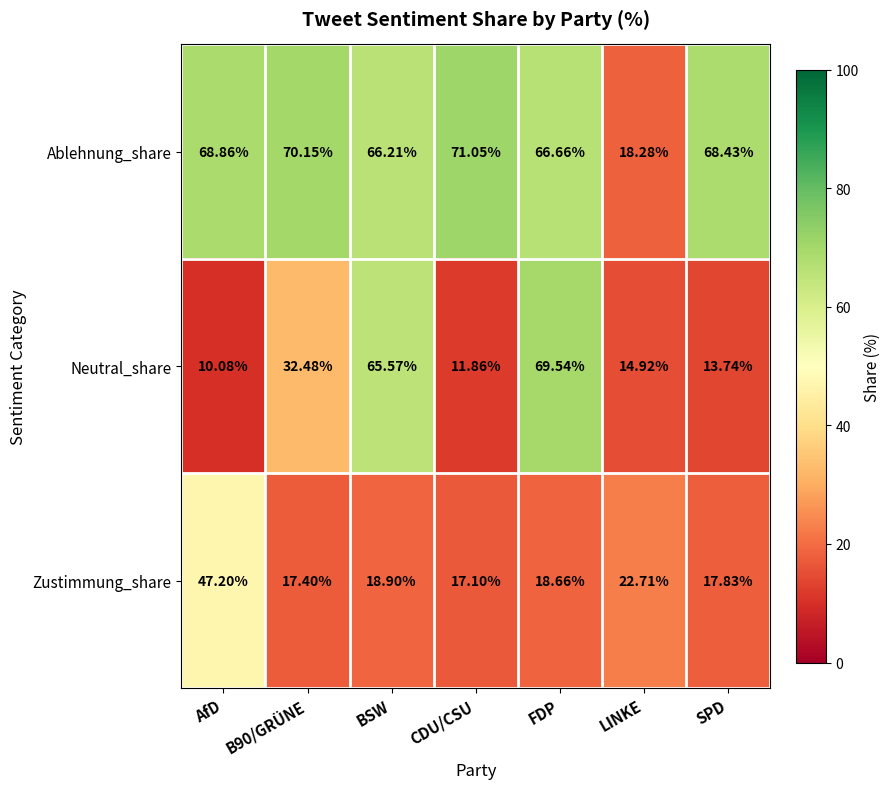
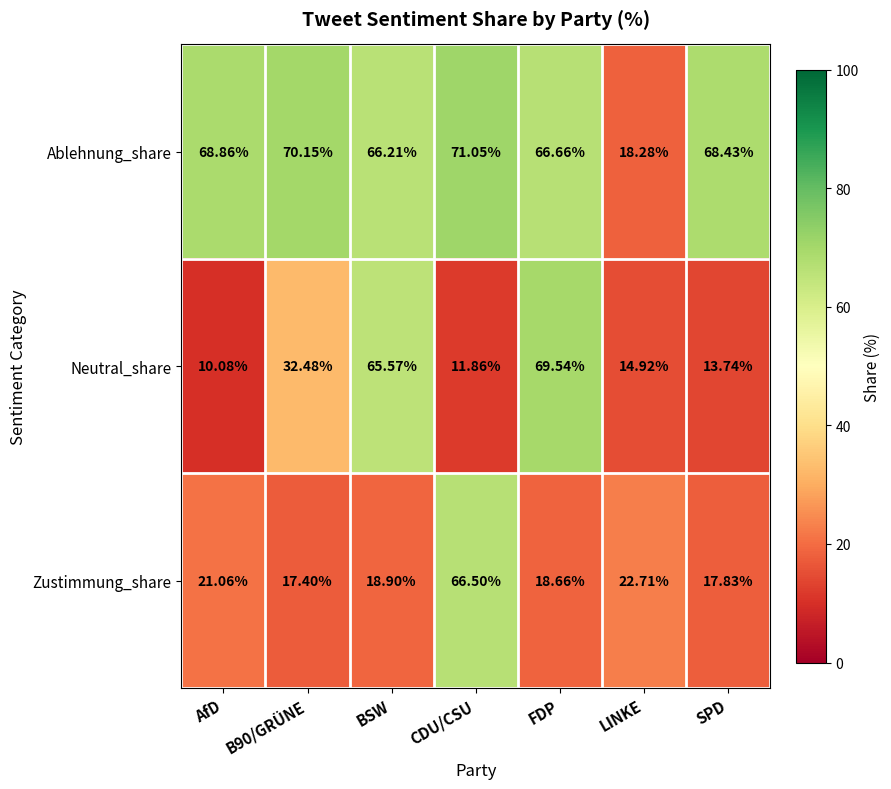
Zustimmung_share, AfD: 47.20% -> 21.06%
Zustimmung_share, CDU/CSU: 17.10% -> 66.50%
